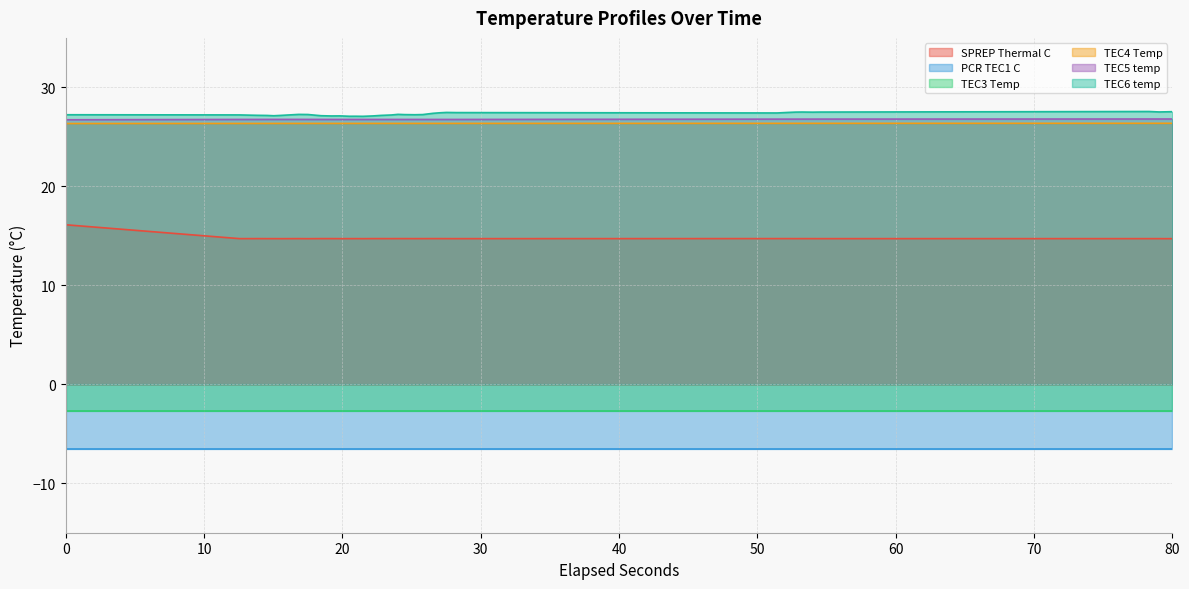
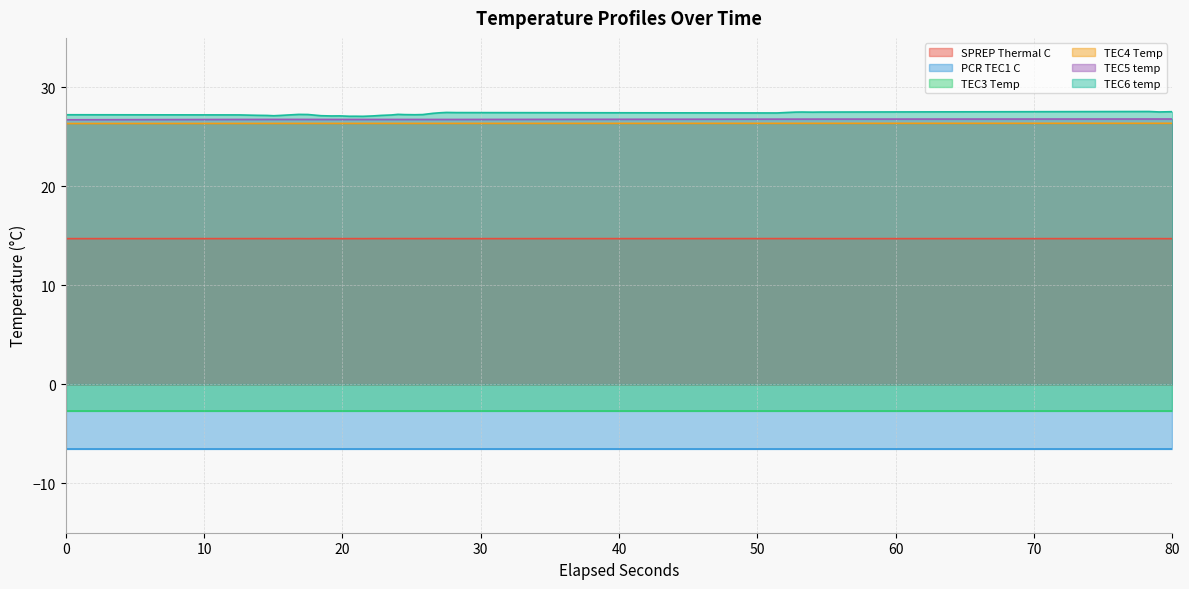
SPREP Thermal C, 0: 16 -> 15
